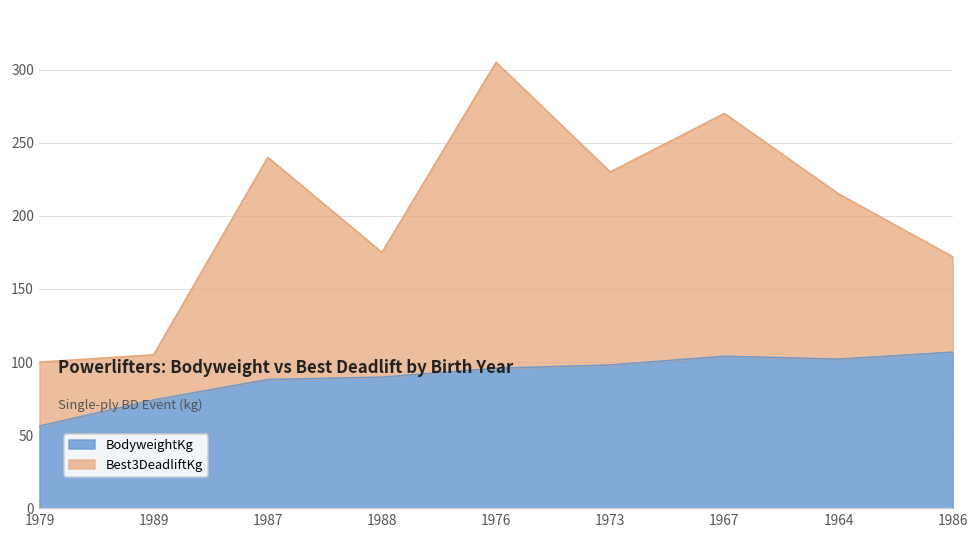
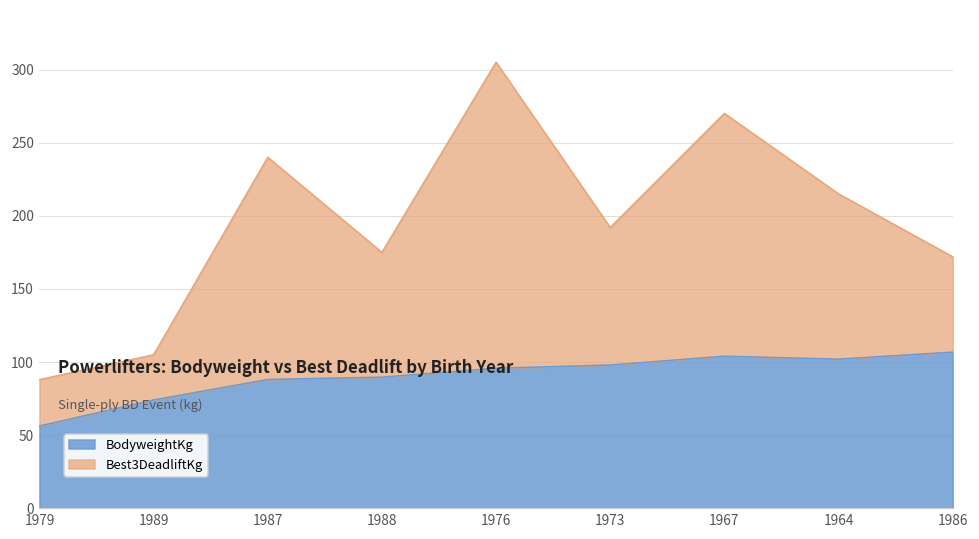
Best3DeadliftKg, 1979: 100 -> 88
Best3DeadliftKg, 1973: 230 -> 192
